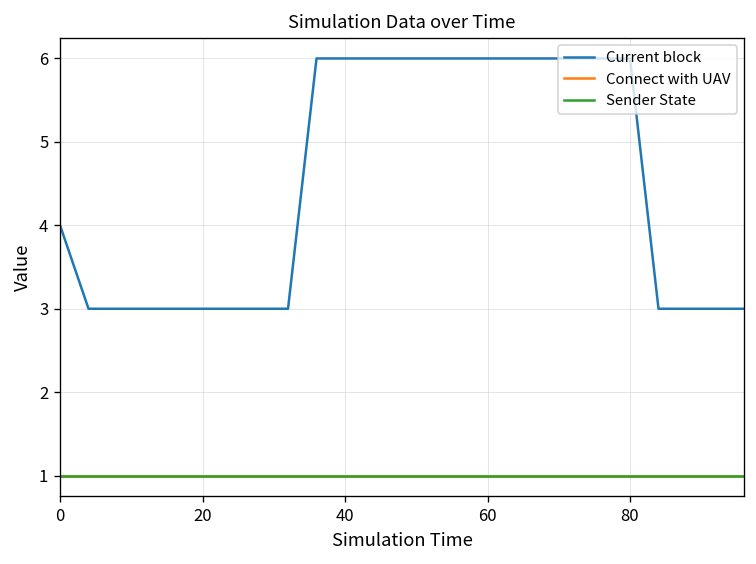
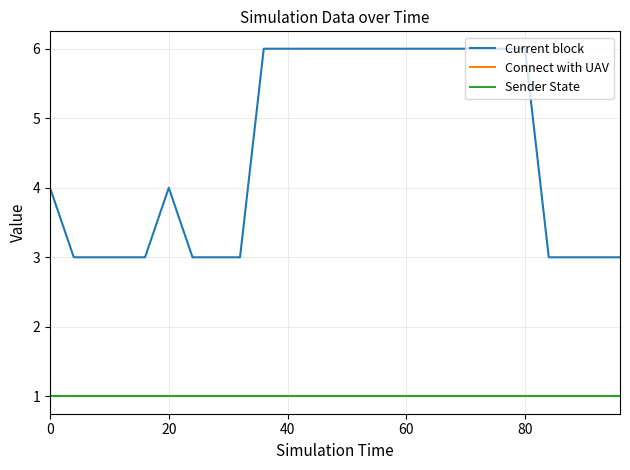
Current block, 20: 3 -> 4
